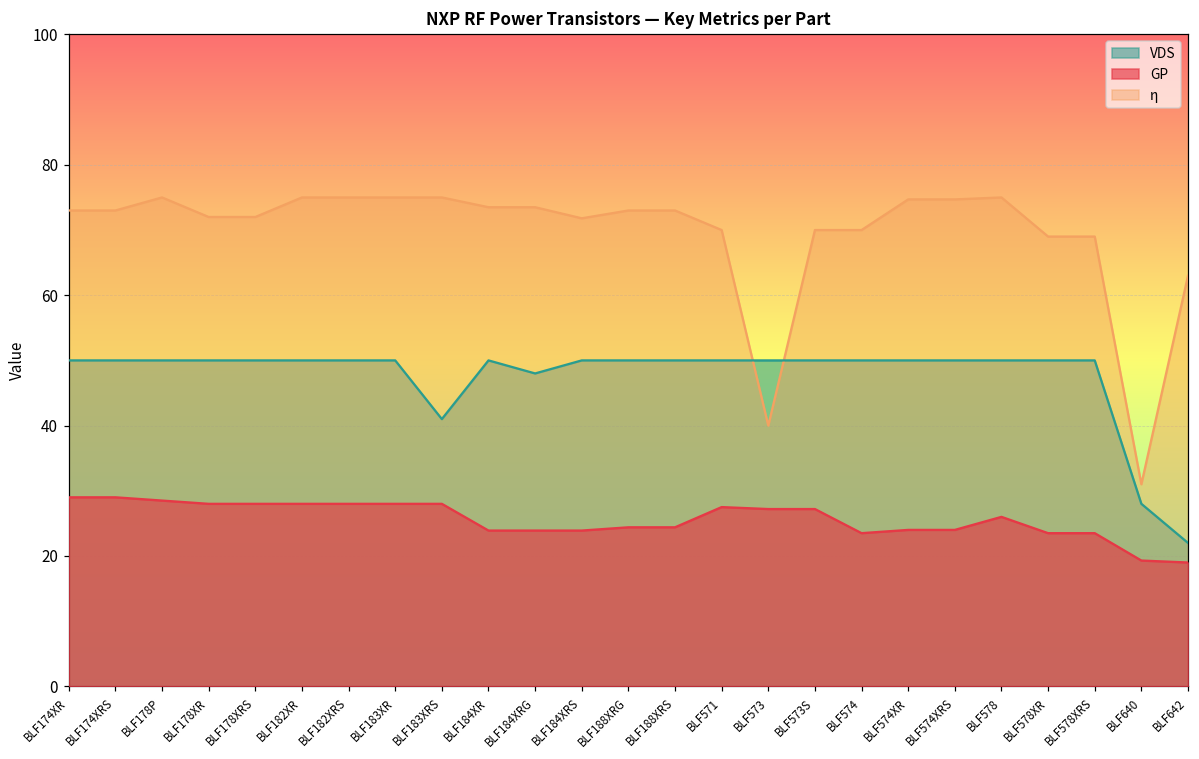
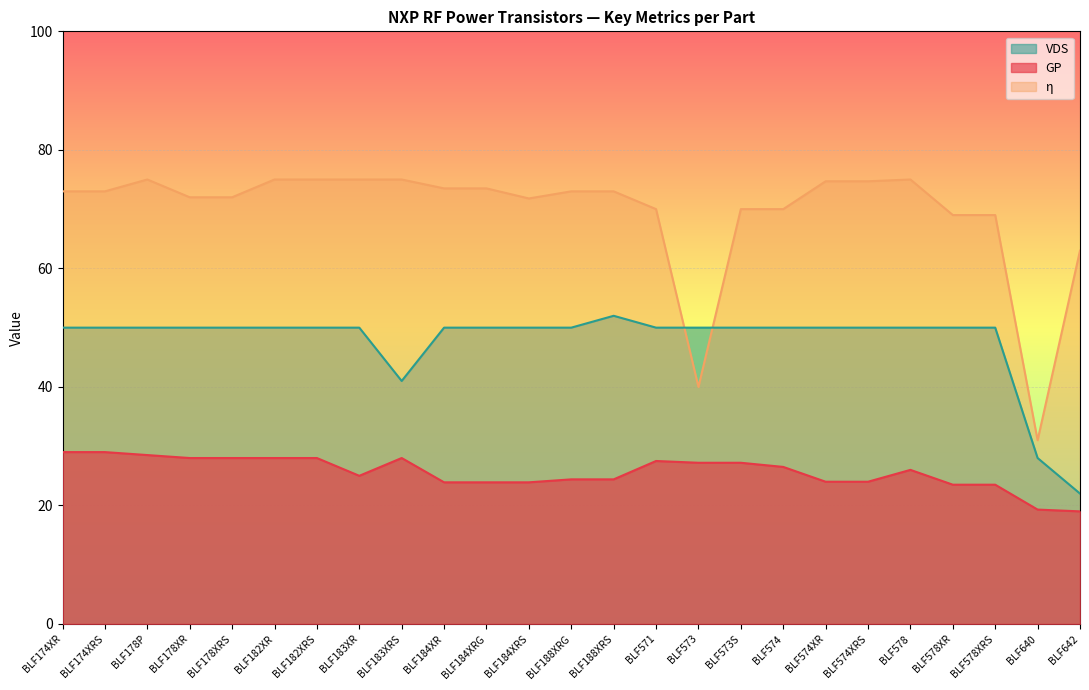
GP, BLF183XR: 28 -> 25
VDS, BLF184XRG: 48 -> 50
VDS, BLF188XRS: 50 -> 52
GP, BLF574: 24 -> 27
